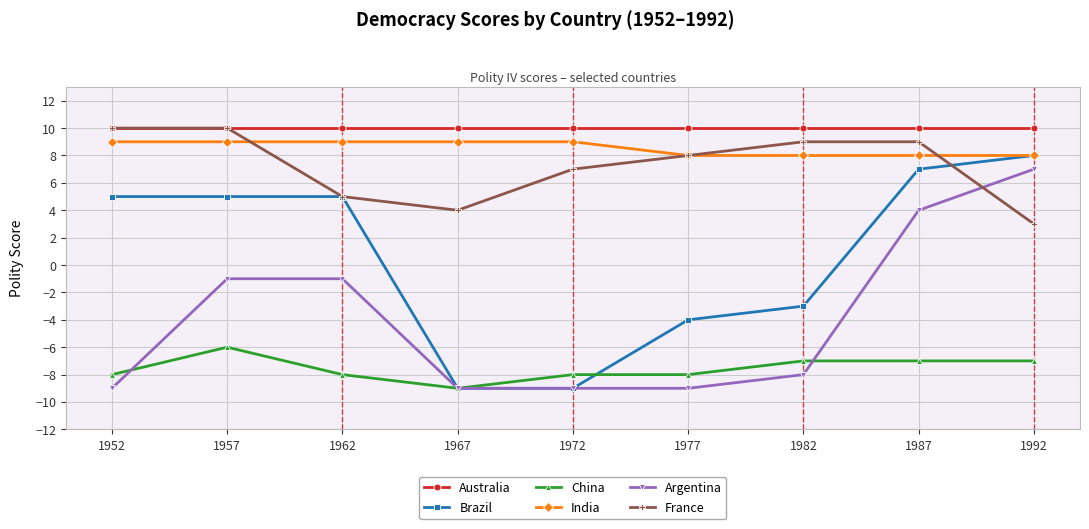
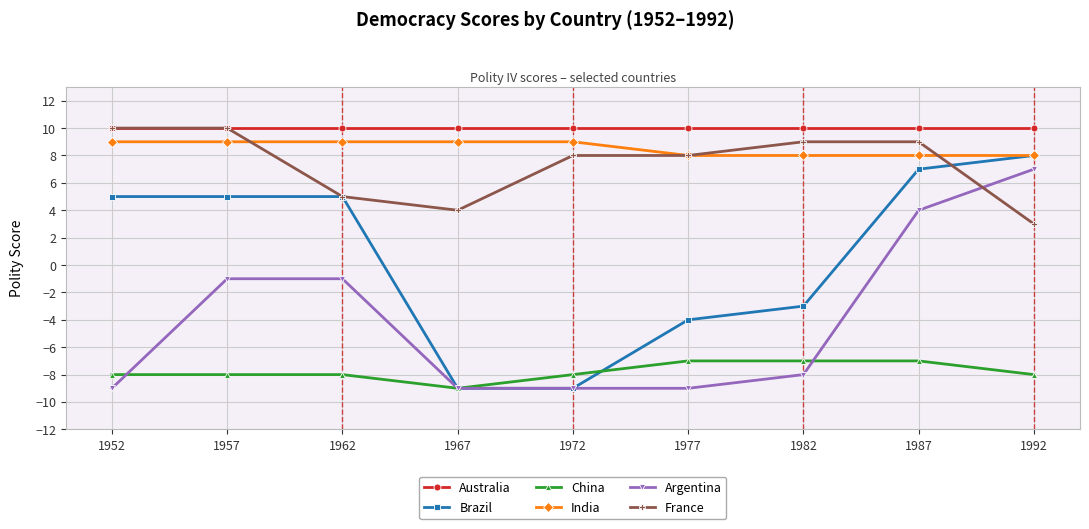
China, 1957: -6 -> -8
France, 1972: 7 -> 8
China, 1977: -8 -> -7
China, 1992: -7 -> -8
